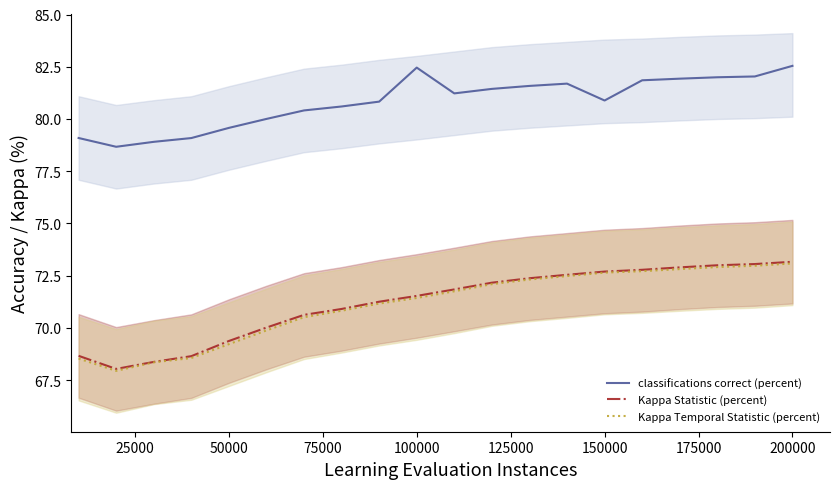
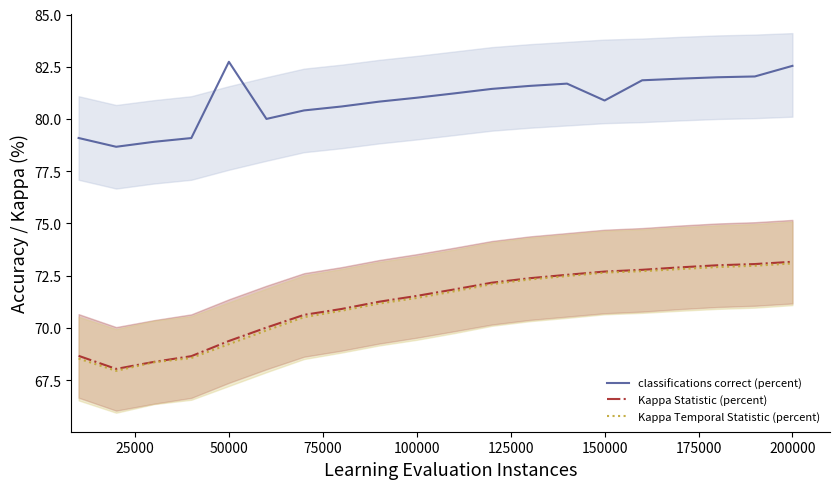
classifications correct (percent), 50000: 79.6 -> 82.7
classifications correct (percent), 100000: 82.5 -> 81.0
